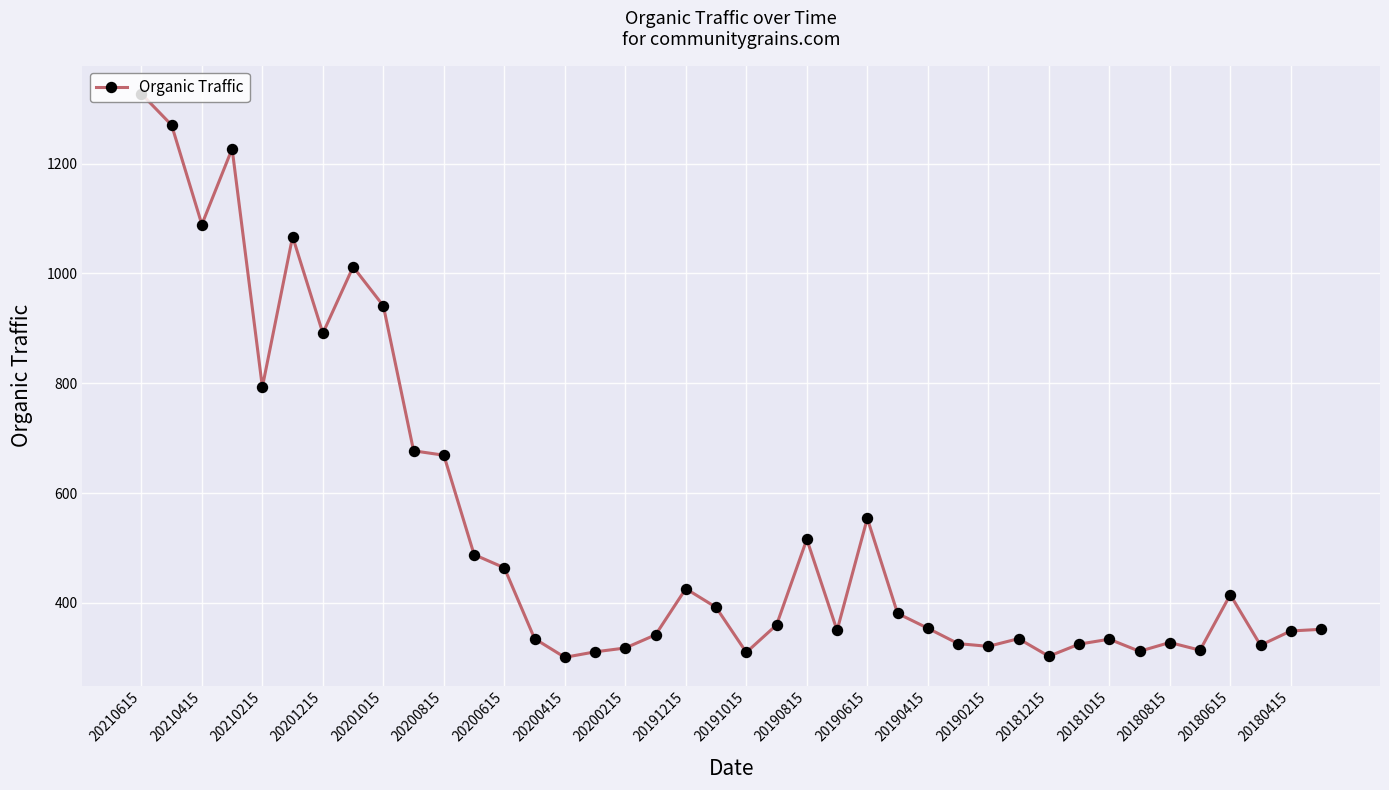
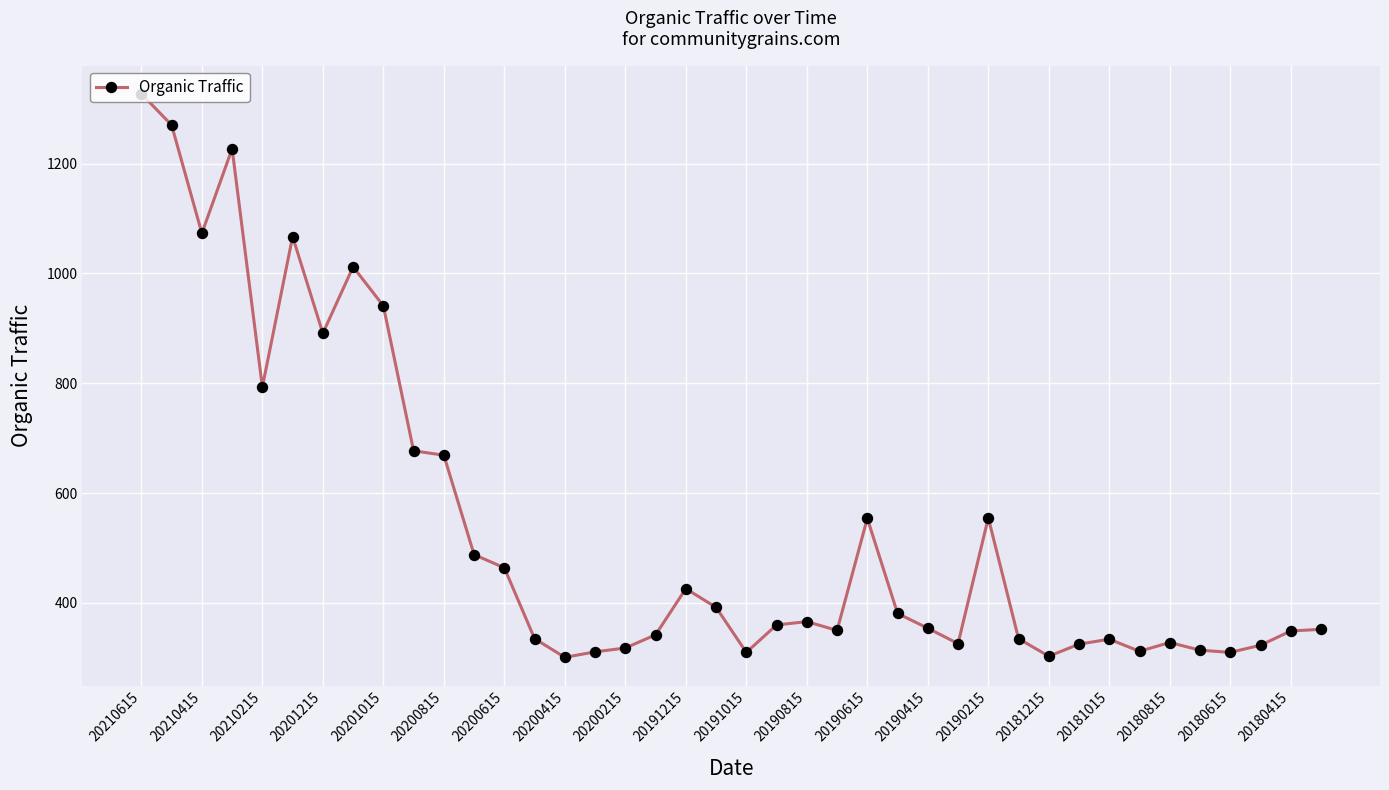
20210415: 1090 -> 1070
20190815: 520 -> 370
20190215: 320 -> 560
20180615: 420 -> 310
